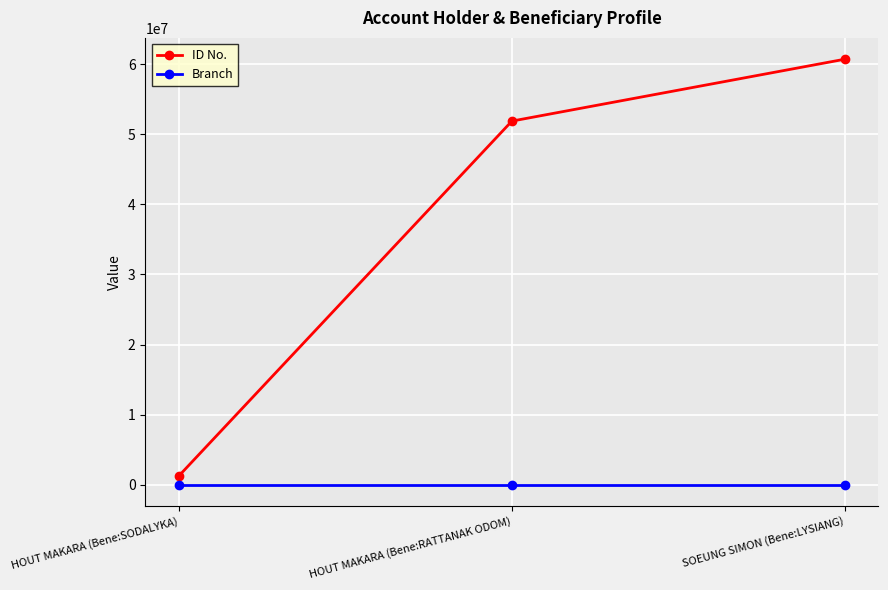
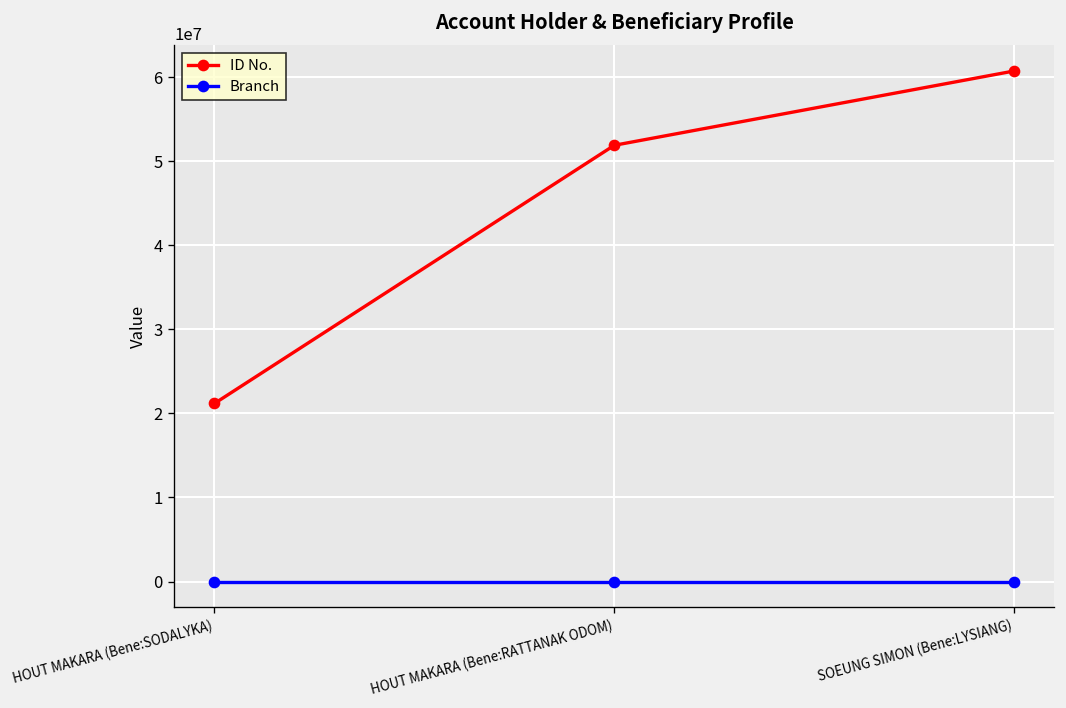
ID No., HOUT MAKARA (Bene:SODALYKA): 1000000 -> 21000000
